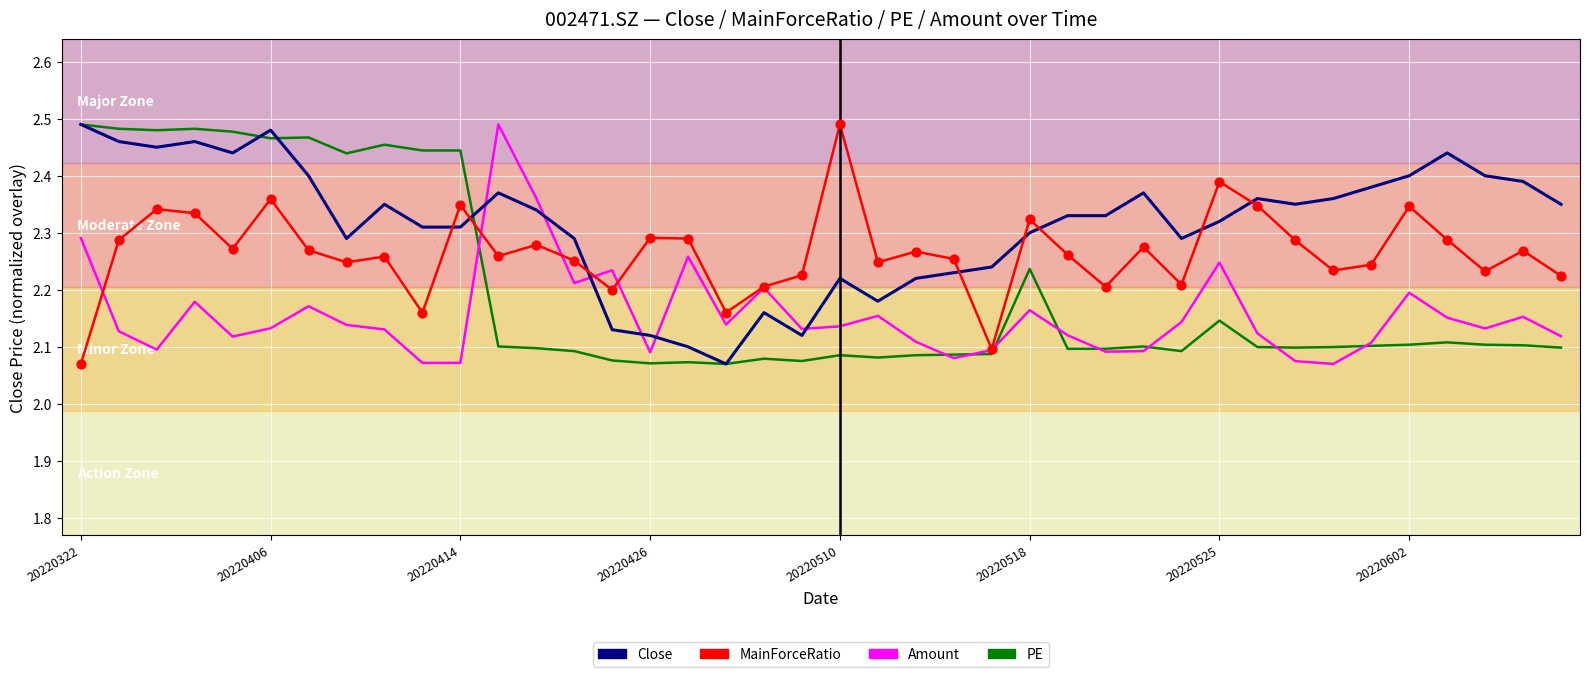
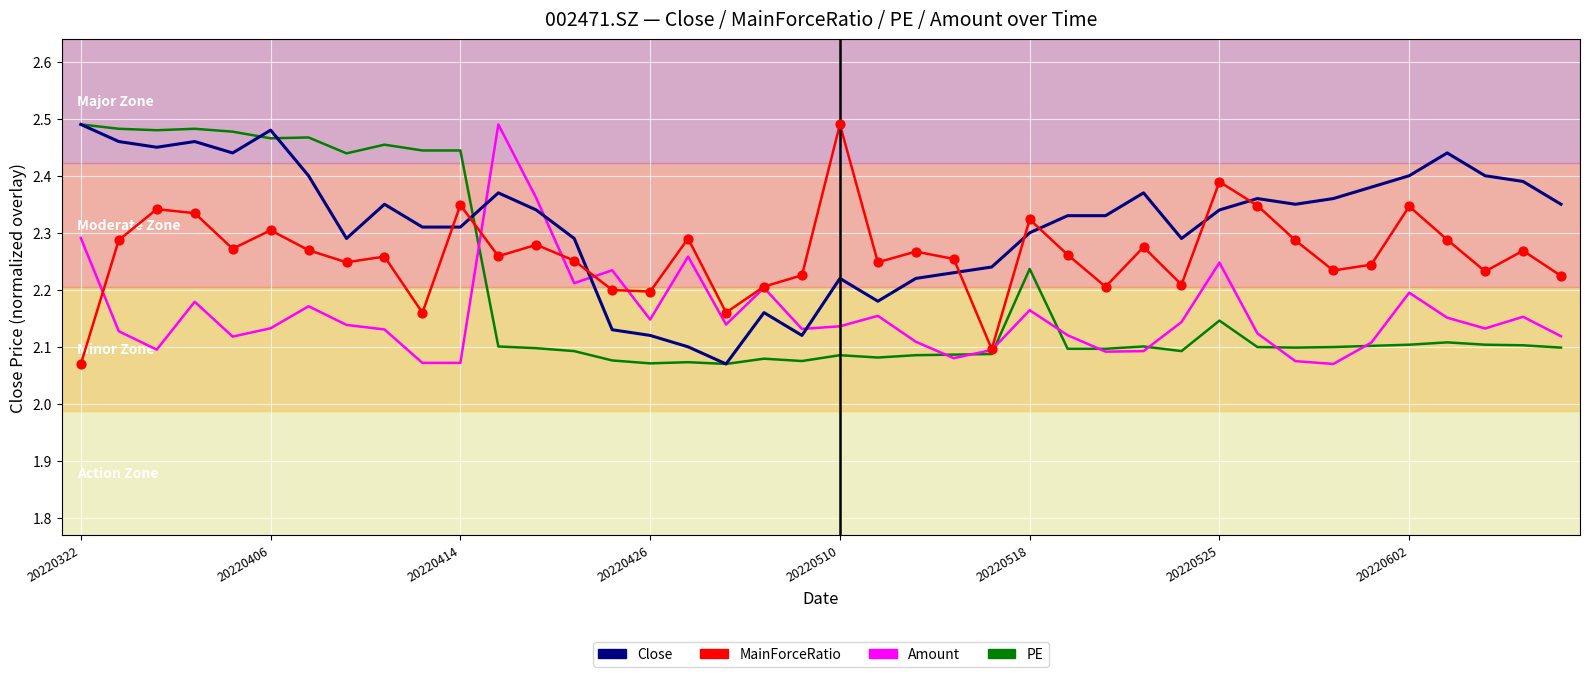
MainForceRatio, 20220406: 2.36 -> 2.30
MainForceRatio, 20220426: 2.29 -> 2.20
Amount, 20220426: 2.09 -> 2.15
Close, 20220525: 2.32 -> 2.34
